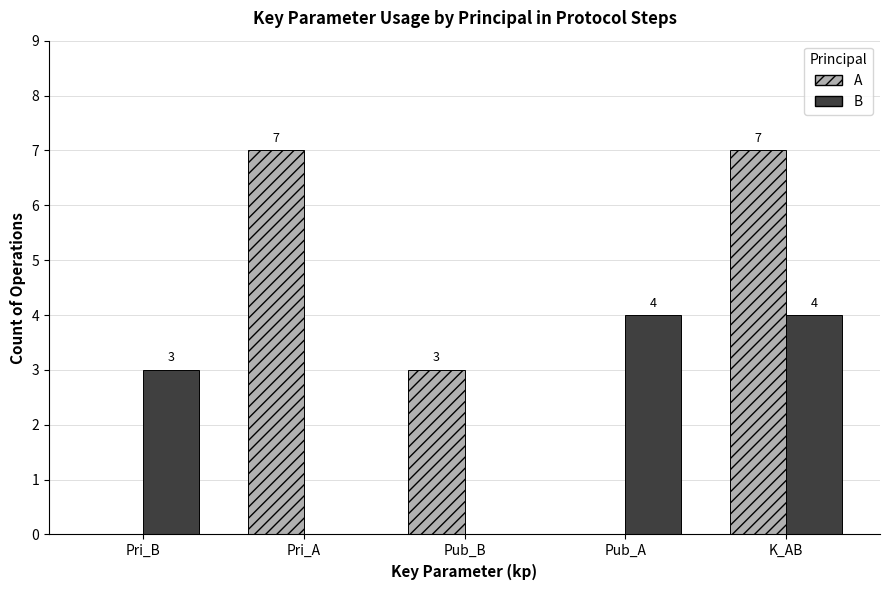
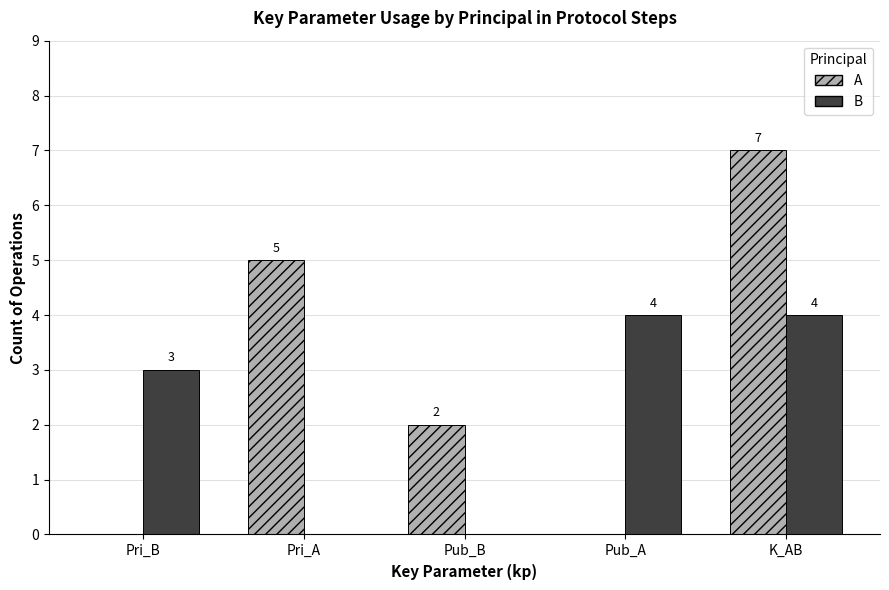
A, Pri_A: 7 -> 5
A, Pub_B: 3 -> 2
